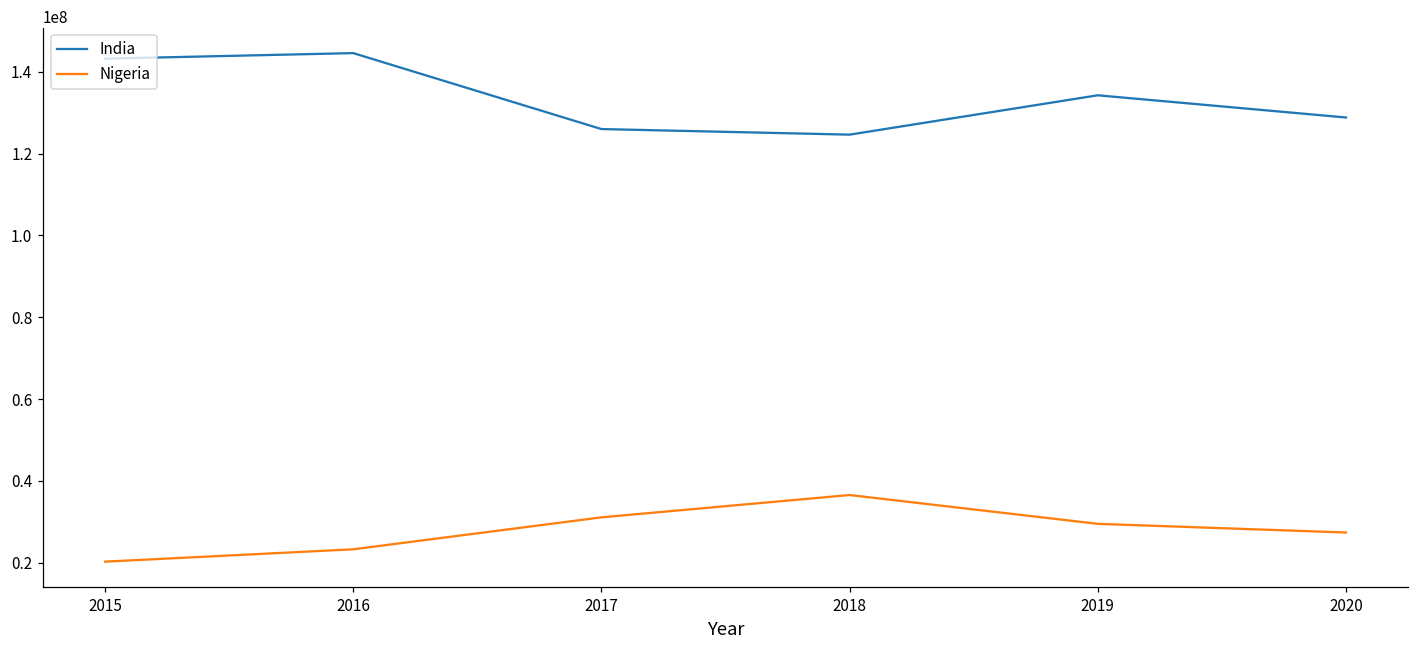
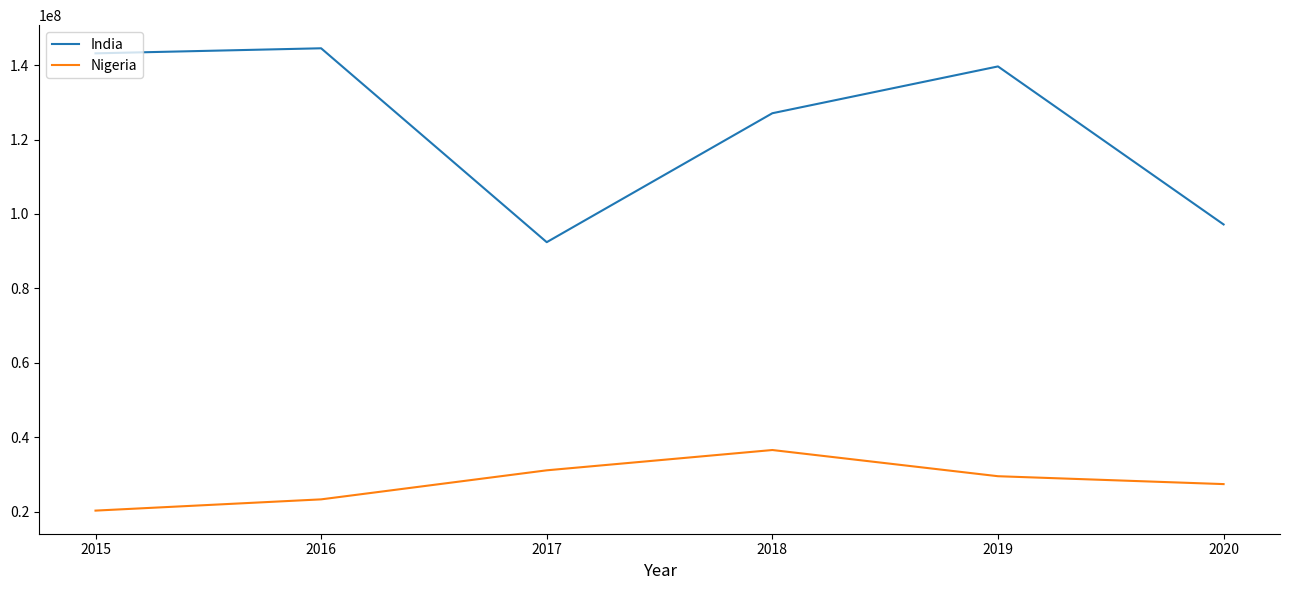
India, 2017: 126000000 -> 92000000
India, 2018: 125000000 -> 127000000
India, 2019: 134000000 -> 140000000
India, 2020: 129000000 -> 97000000
